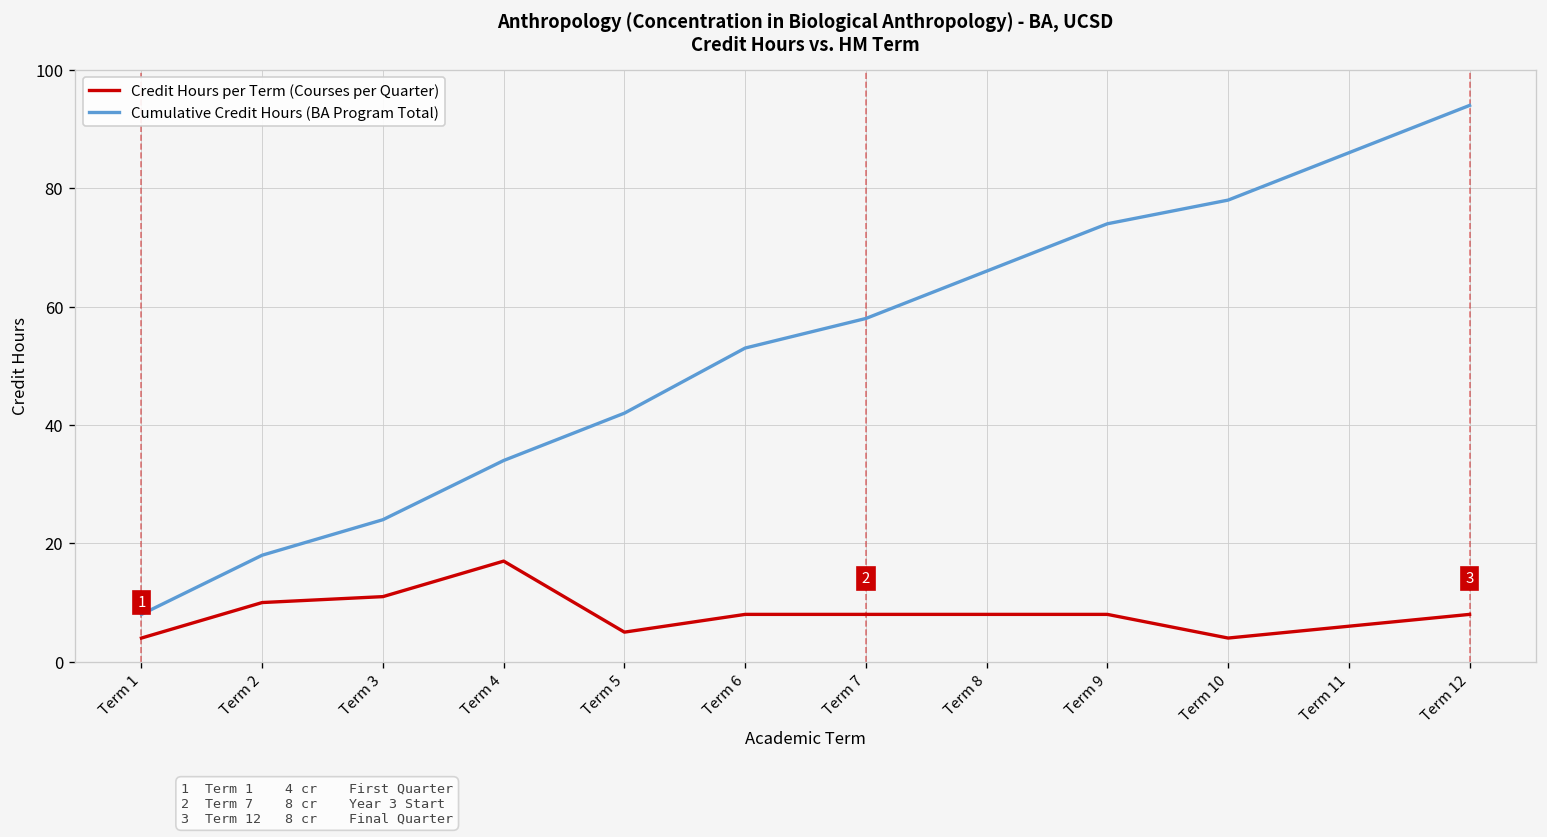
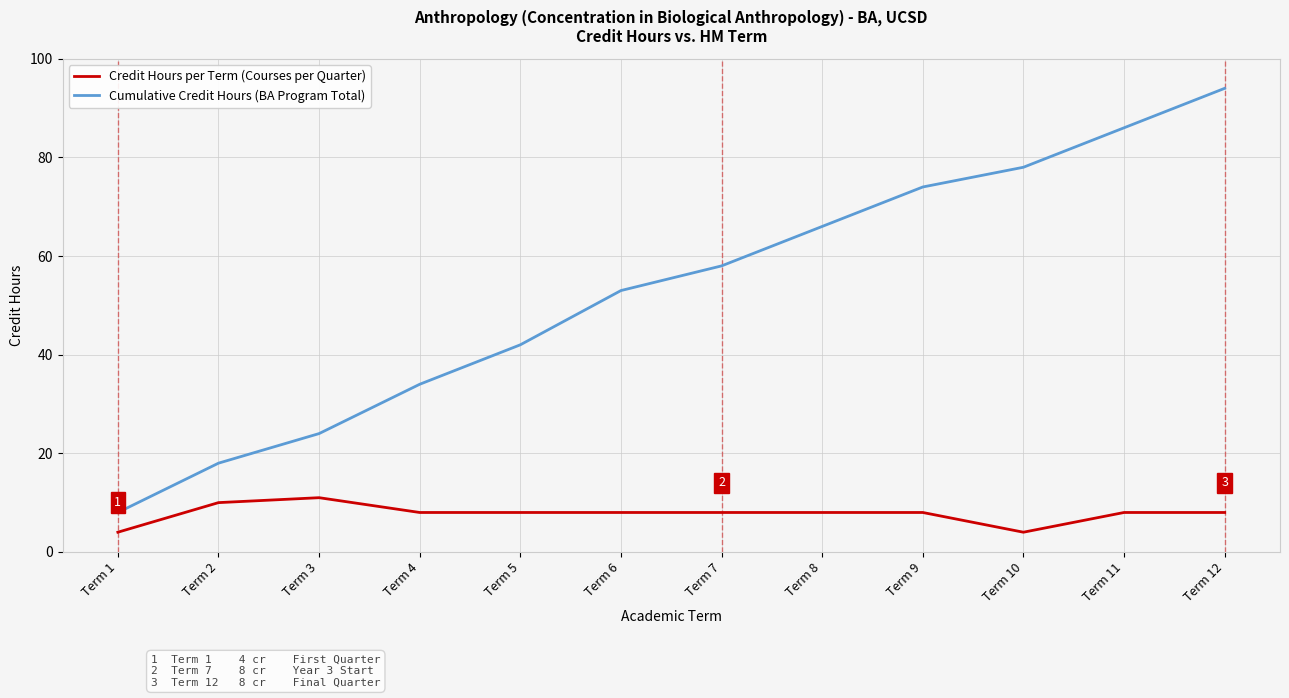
Credit Hours per Term (Courses per Quarter), Term 4: 17 -> 8
Credit Hours per Term (Courses per Quarter), Term 5: 5 -> 8
Credit Hours per Term (Courses per Quarter), Term 11: 6 -> 8
